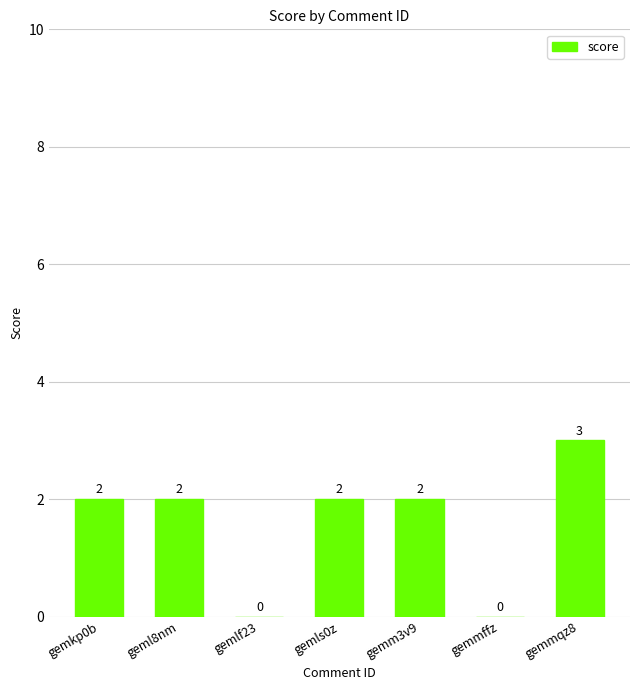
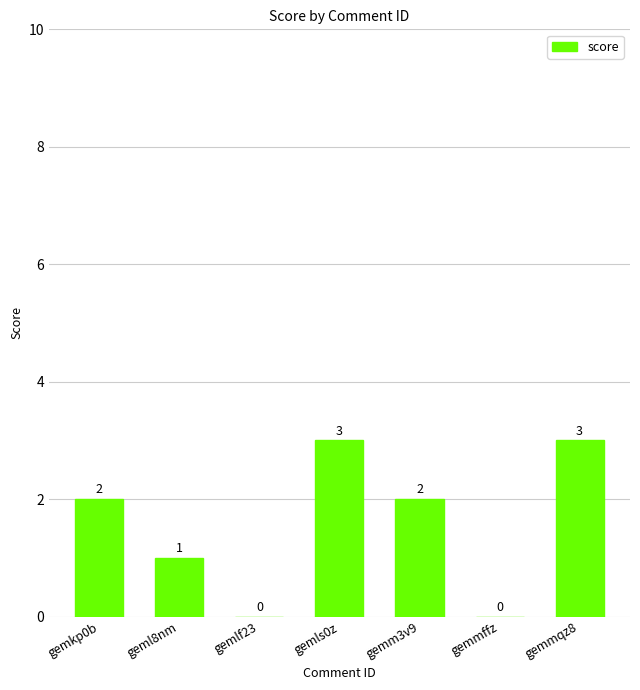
geml8nm: 2 -> 1
gemls0z: 2 -> 3
